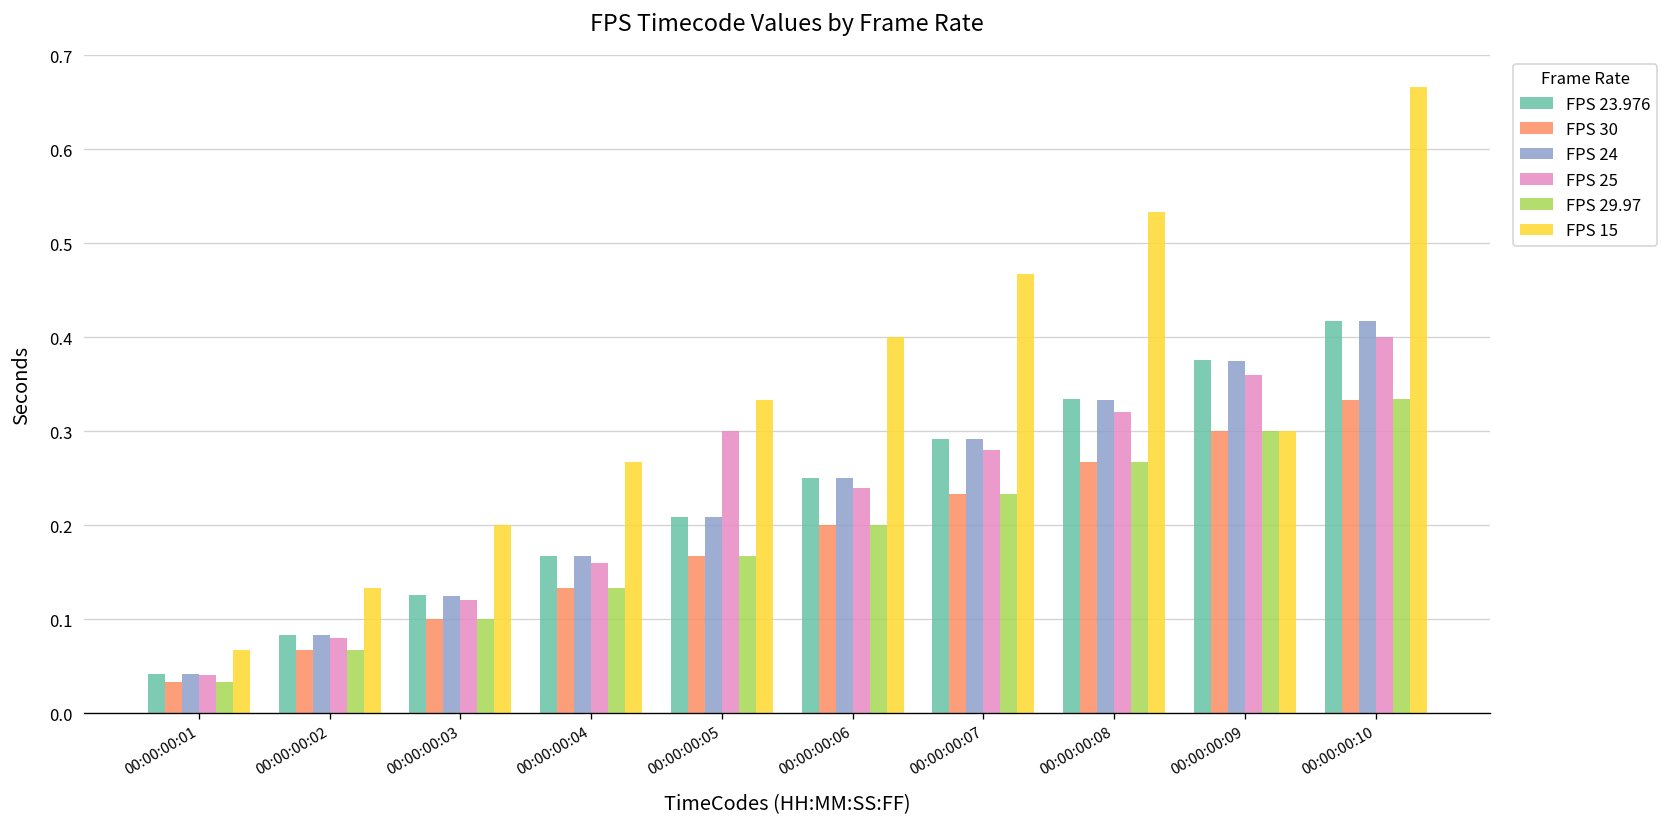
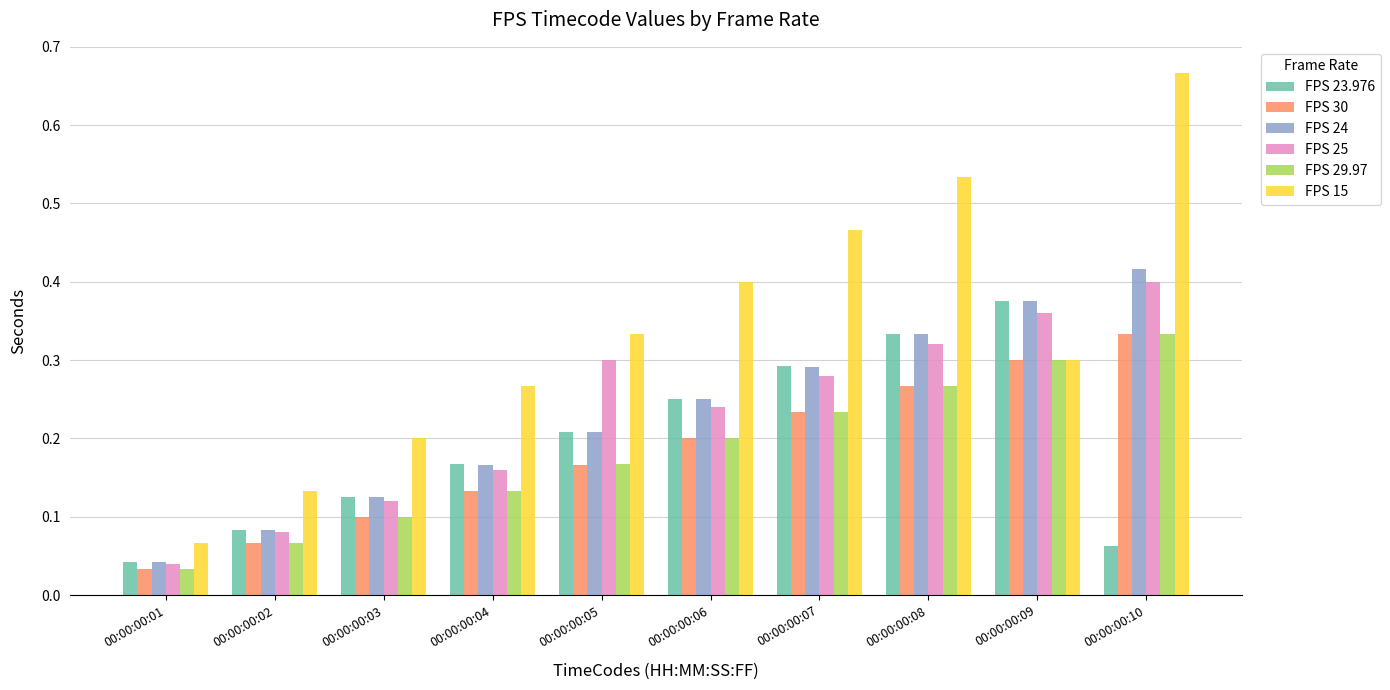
FPS 23.976, 00:00:00:10: 0.42 -> 0.06
